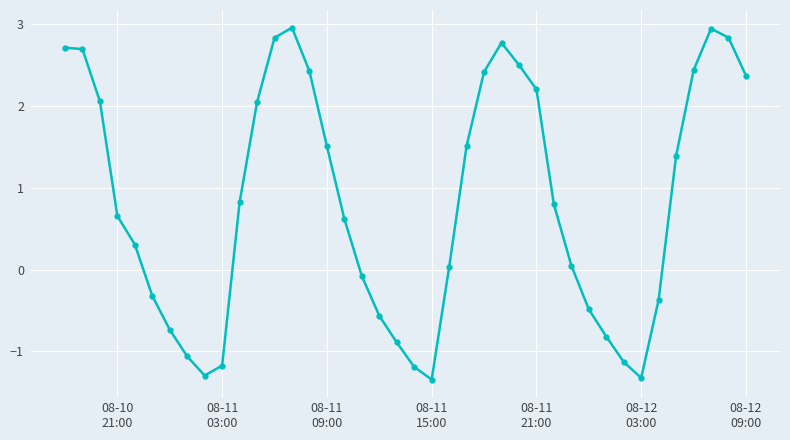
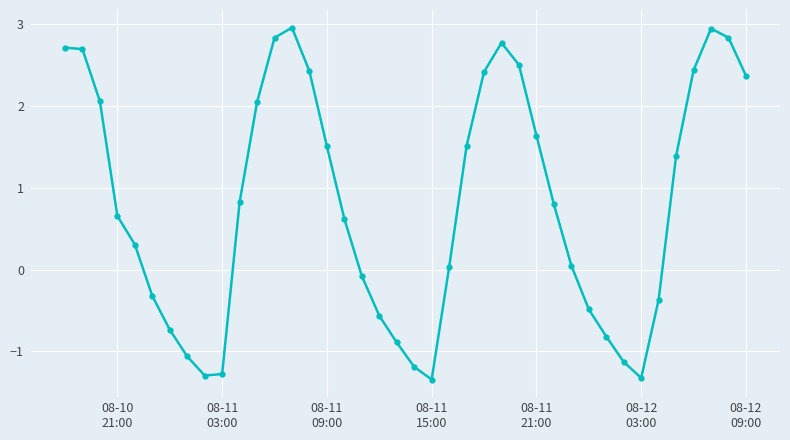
08-11 03:00: -1.2 -> -1.3
08-11 21:00: 2.2 -> 1.6
